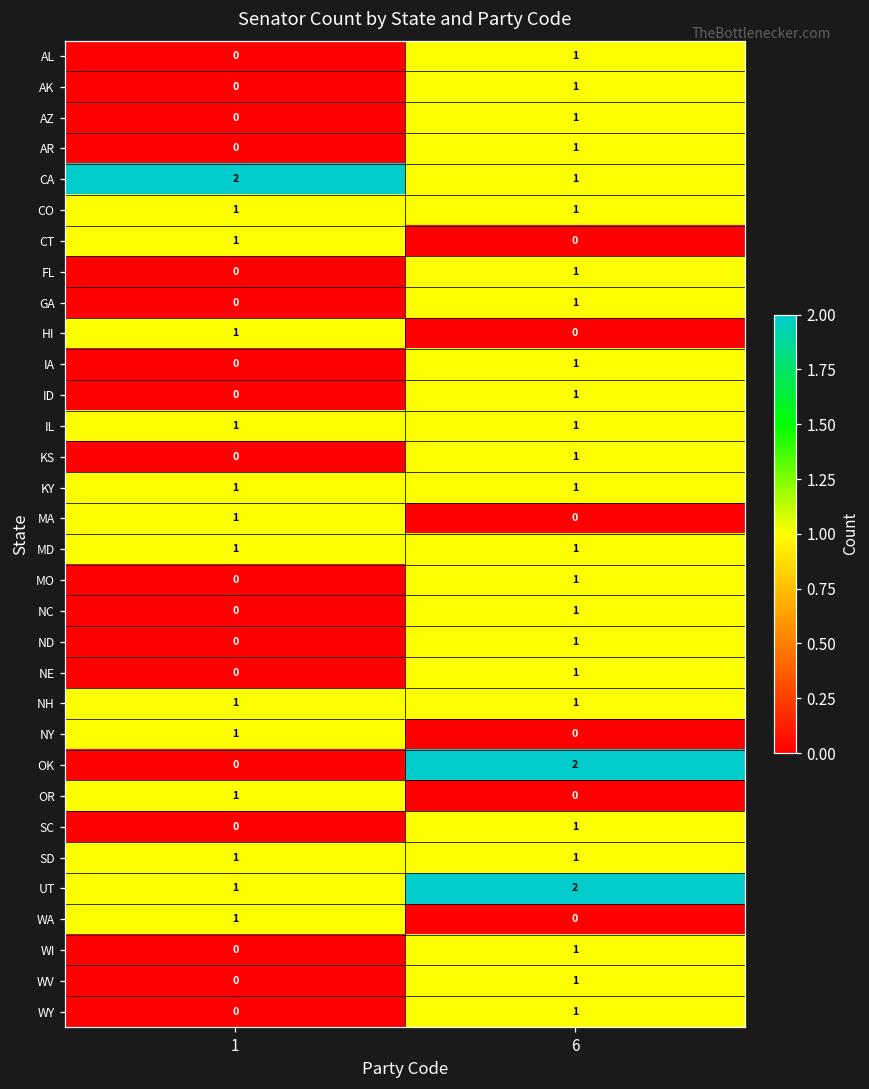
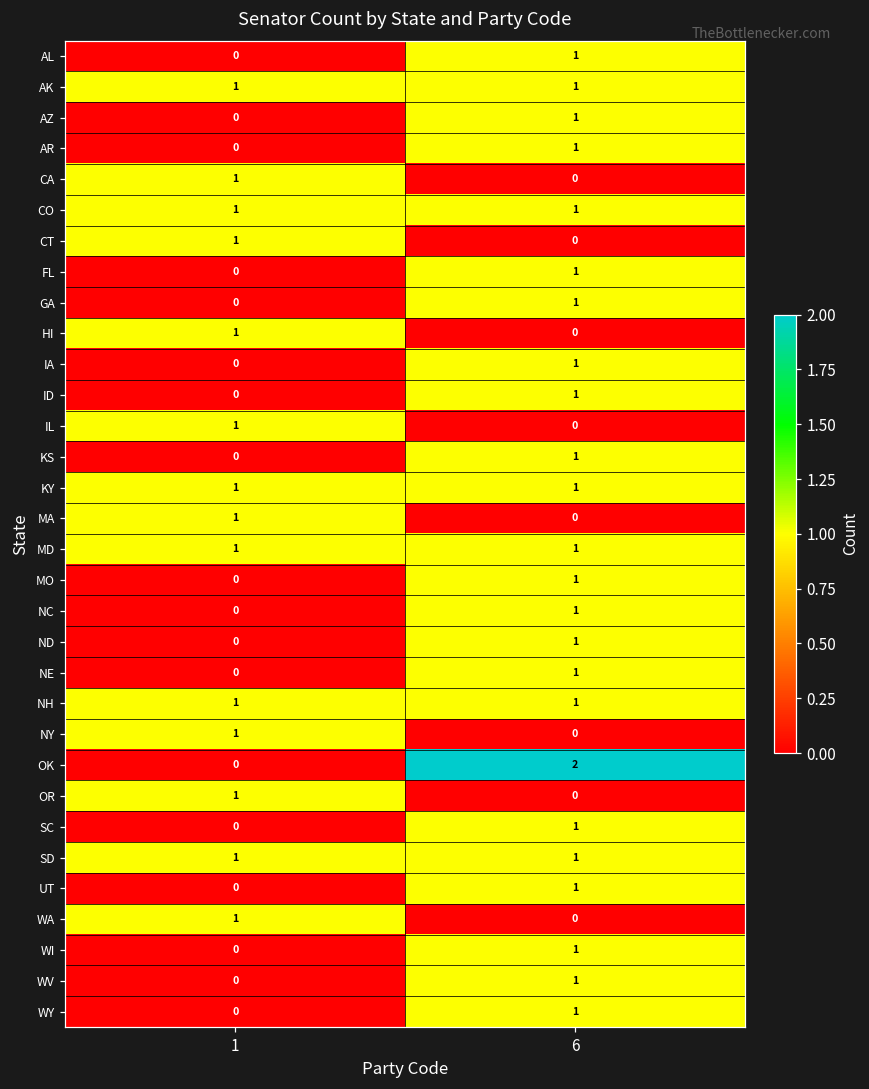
AK, 1: 0 -> 1
CA, 1: 2 -> 1
CA, 6: 1 -> 0
IL, 6: 1 -> 0
UT, 1: 1 -> 0
UT, 6: 2 -> 1
